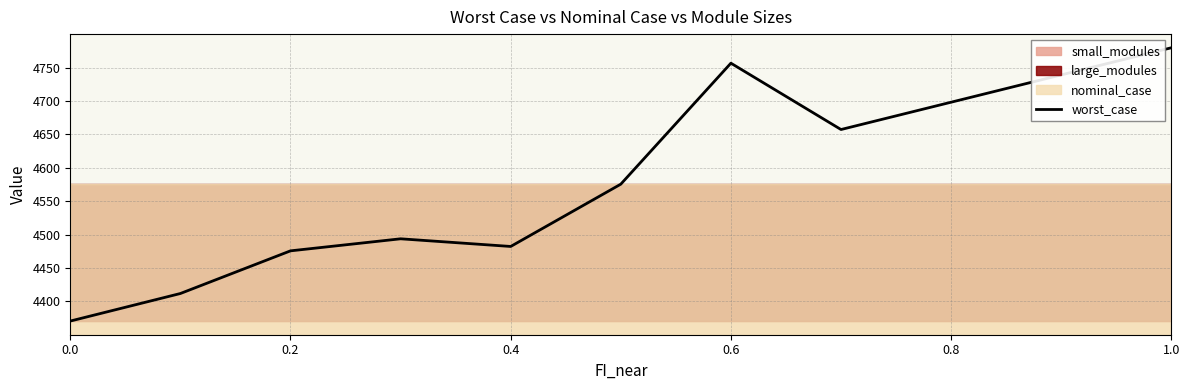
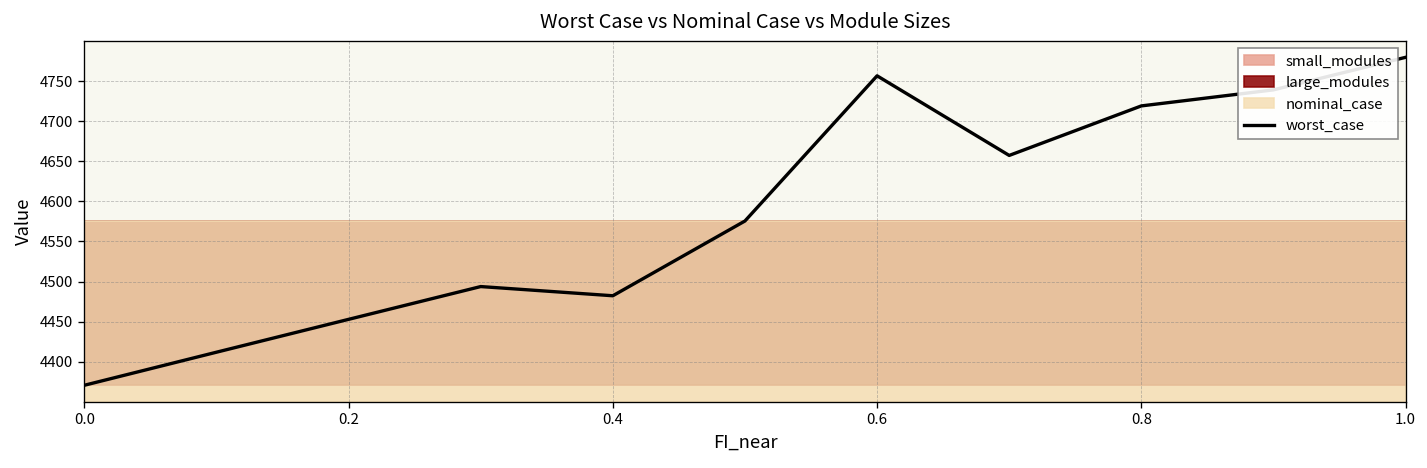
worst_case, 0.2: 4480 -> 4450
worst_case, 0.8: 4700 -> 4720
